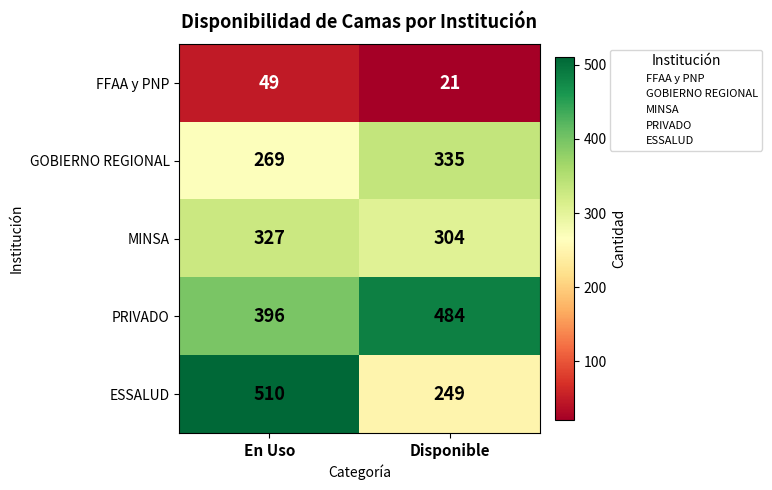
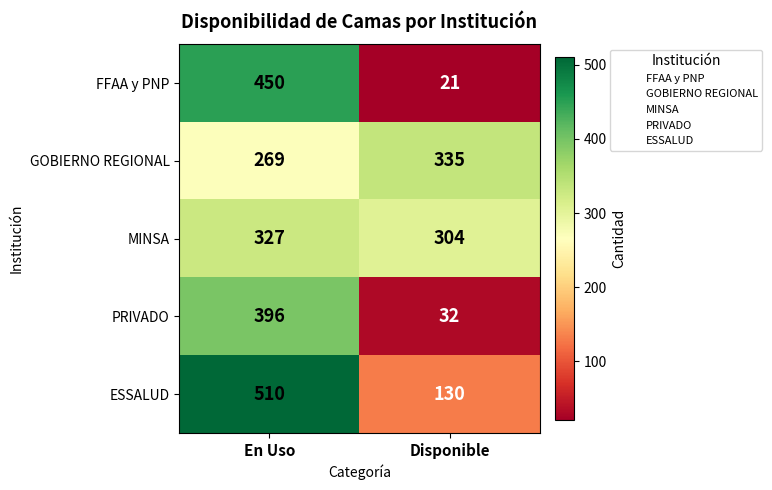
FFAA y PNP, En Uso: 49 -> 450
PRIVADO, Disponible: 484 -> 32
ESSALUD, Disponible: 249 -> 130
